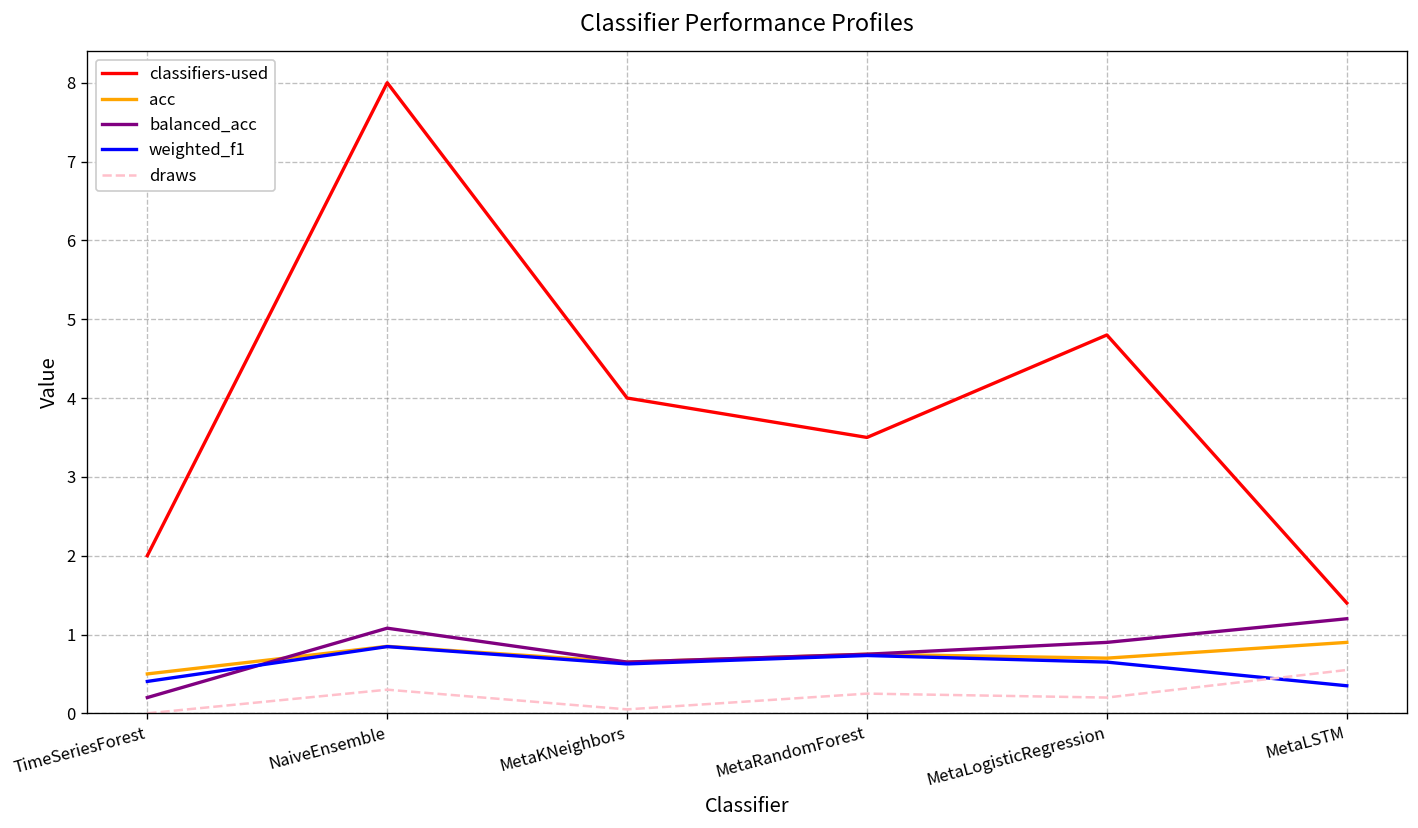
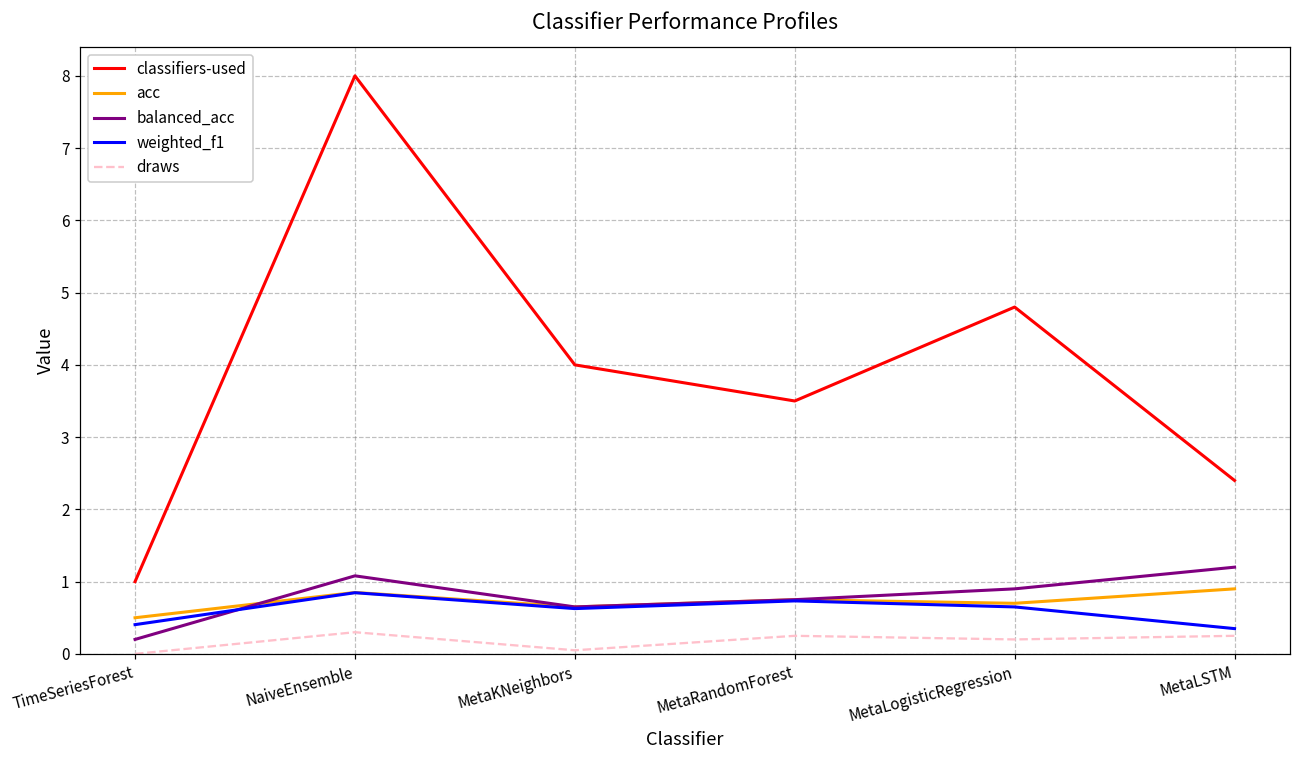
classifiers-used, TimeSeriesForest: 2 -> 1
classifiers-used, MetaLSTM: 1.4 -> 2.4
draws, MetaLSTM: 0.6 -> 0.3
